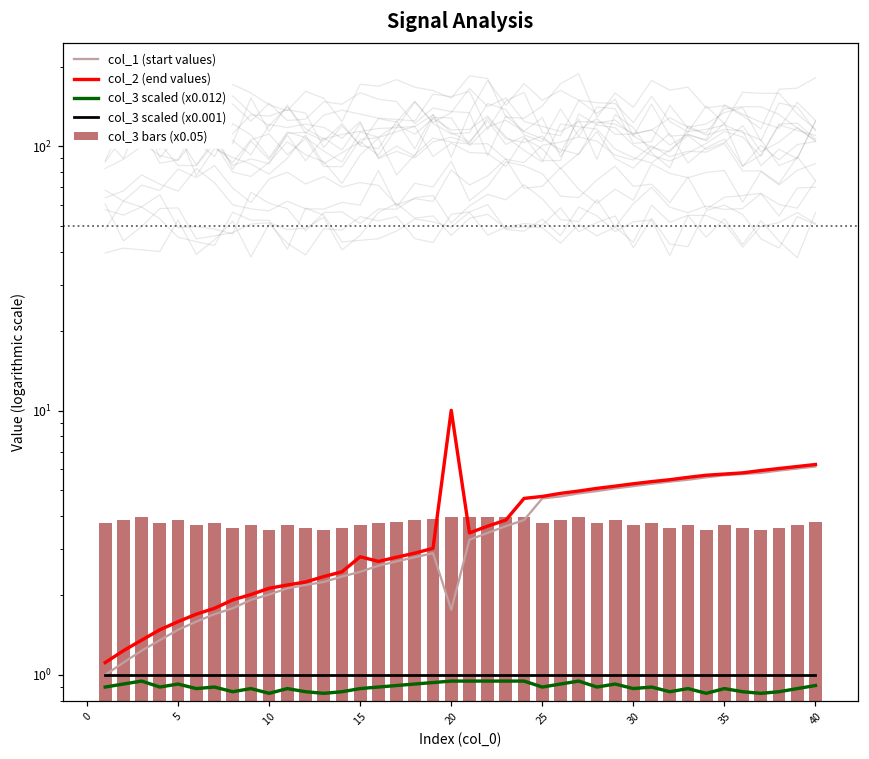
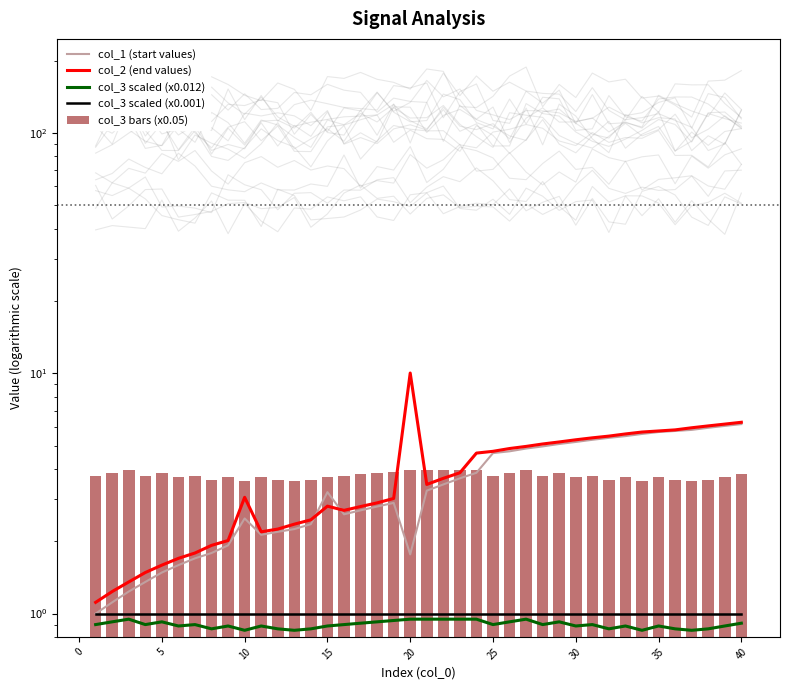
col_1 (start values), 10: 2.0 -> 2.5
col_2 (end values), 10: 2.1 -> 3.0
col_1 (start values), 15: 2.5 -> 3.2
